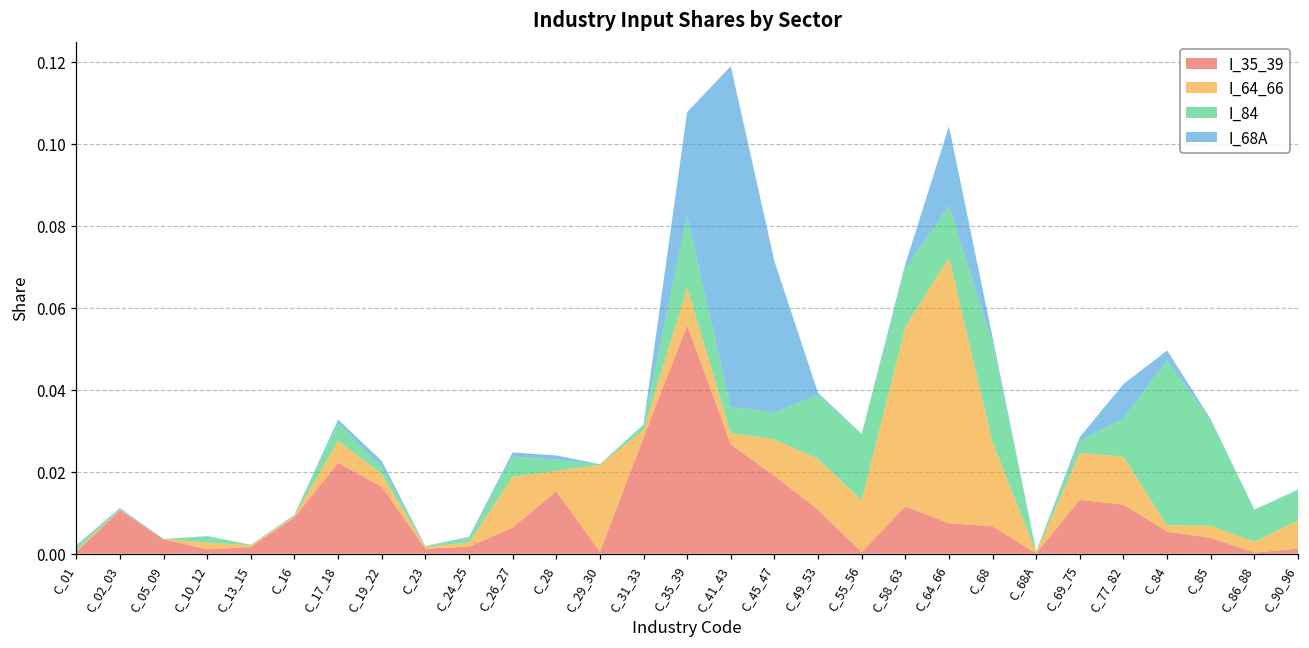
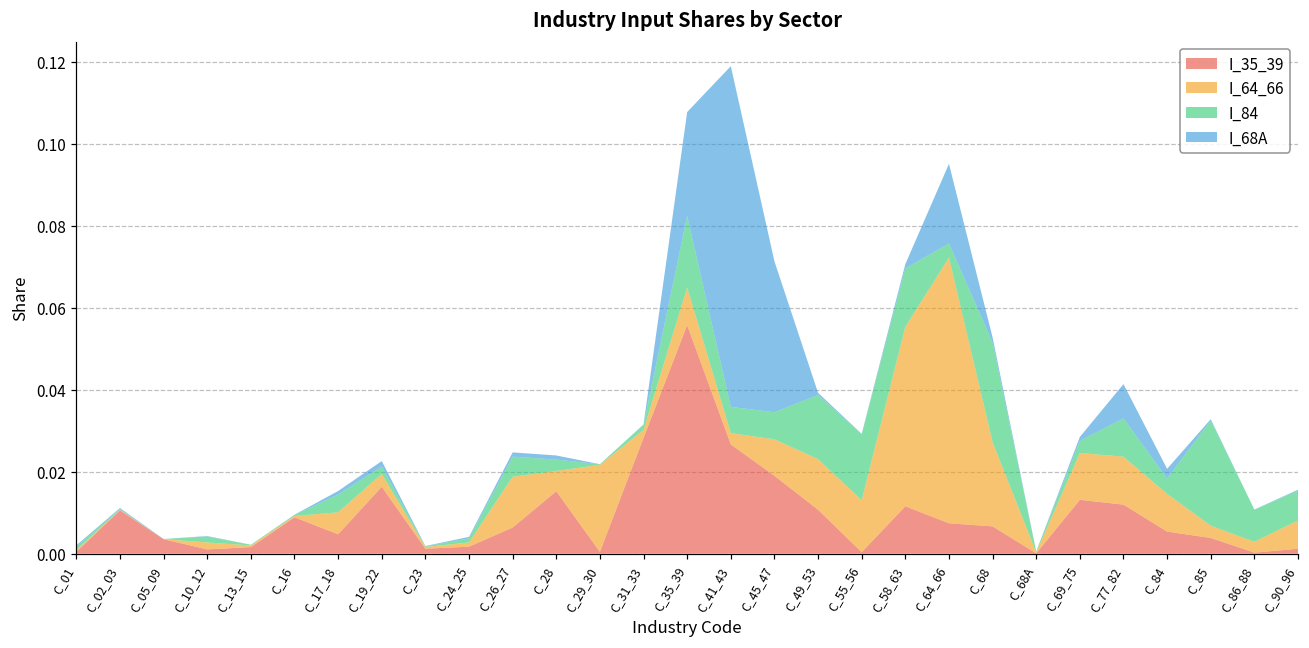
I_35_39, C_17_18: 0.022 -> 0.005
I_84, C_64_66: 0.013 -> 0.003
I_64_66, C_84: 0.002 -> 0.009
I_84, C_84: 0.040 -> 0.004
